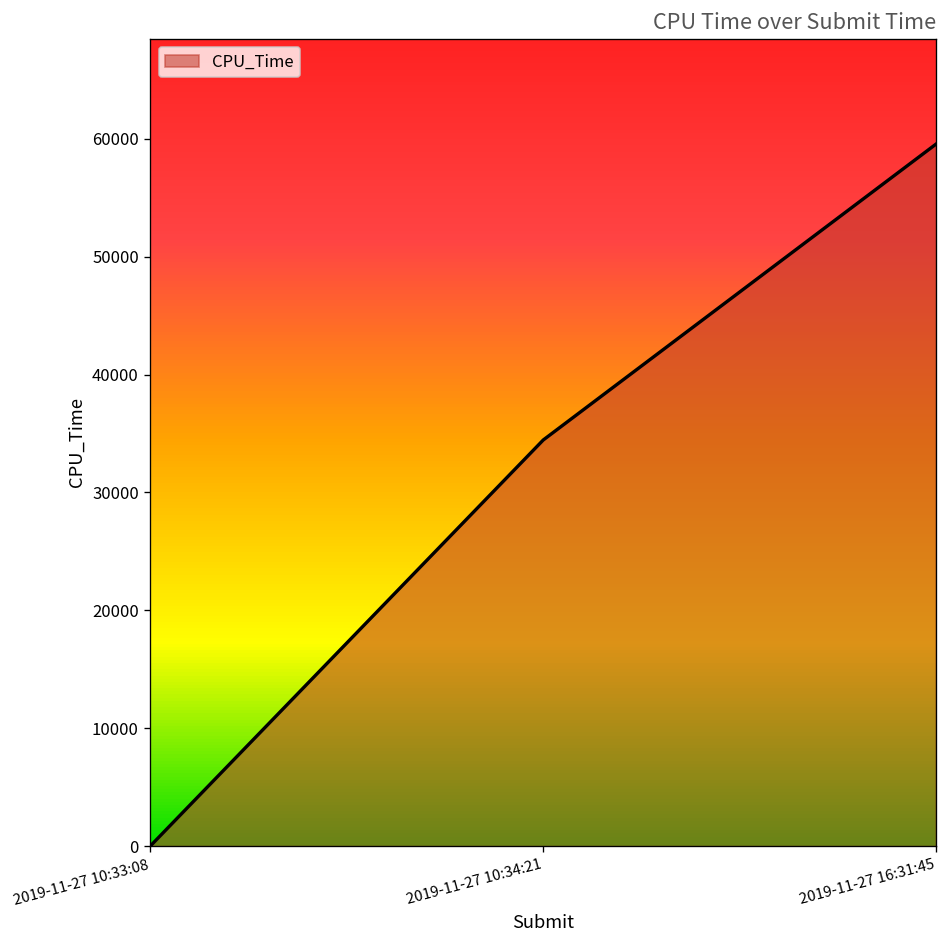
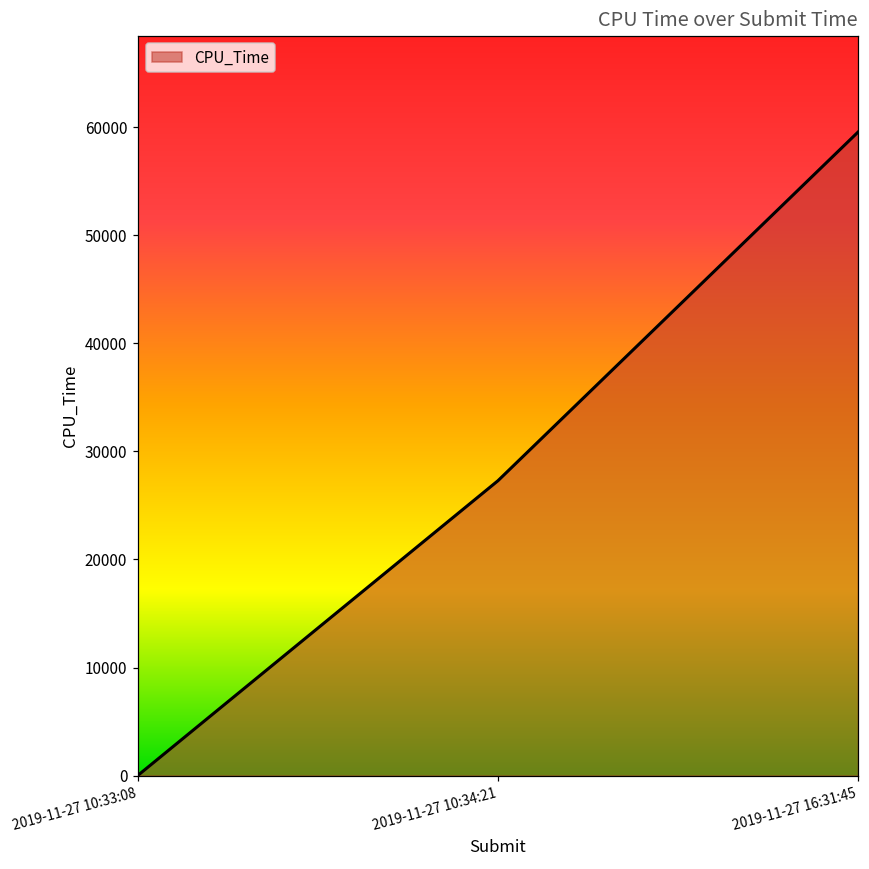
2019-11-27 10:34:21: 34000 -> 27000
